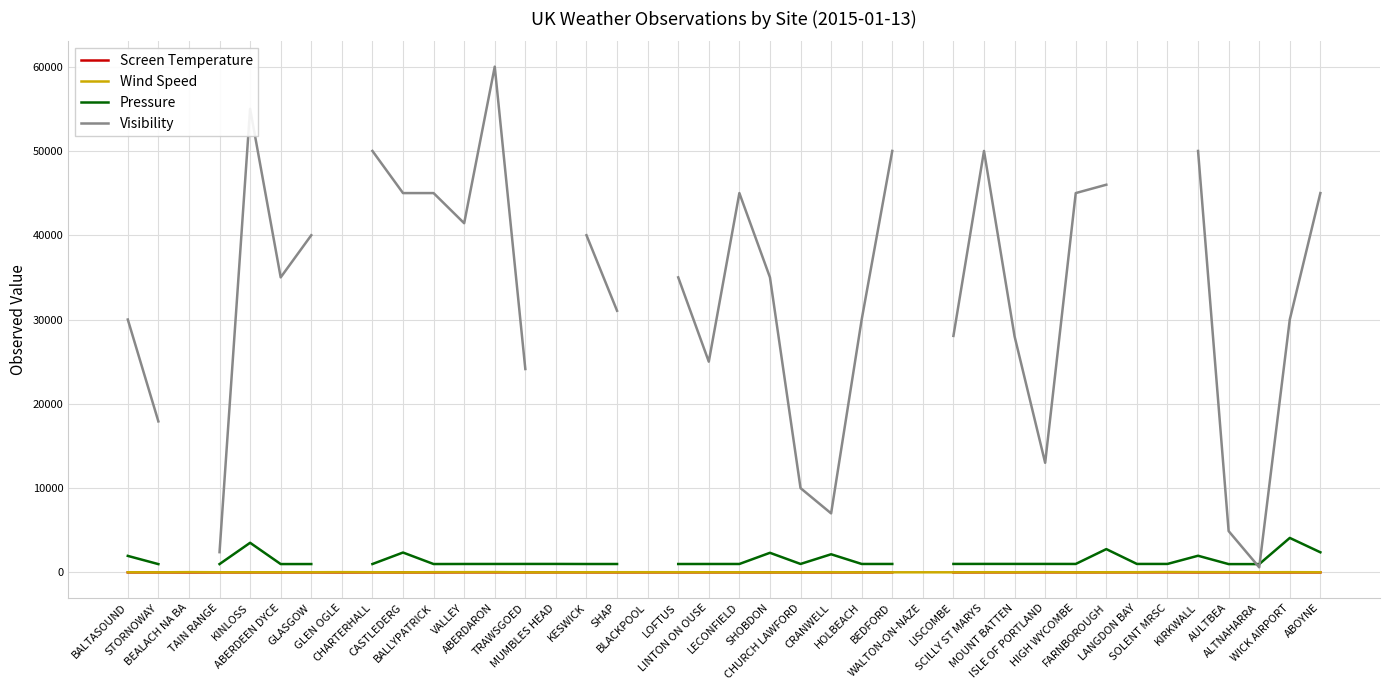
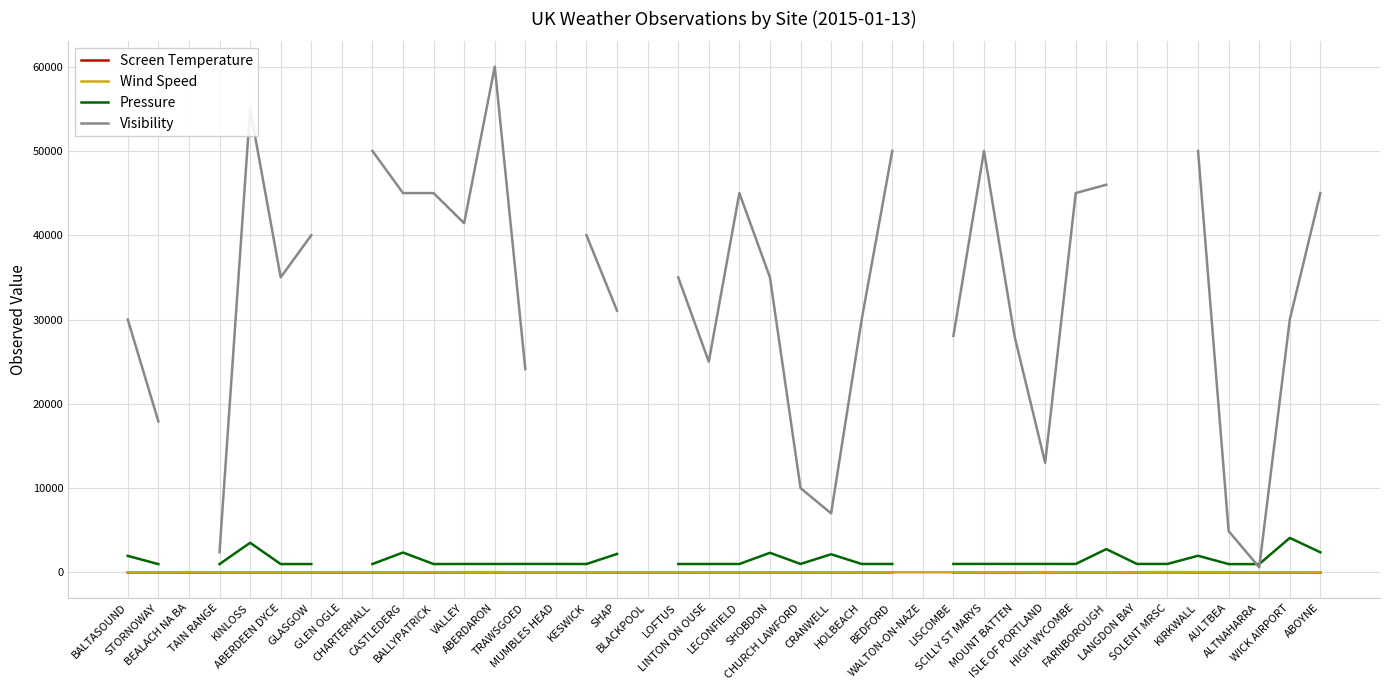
Pressure, SHAP: 1000 -> 2000
